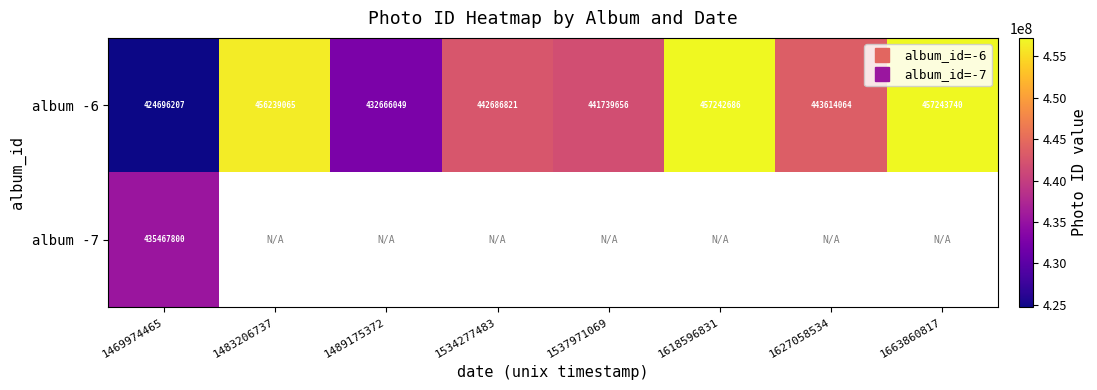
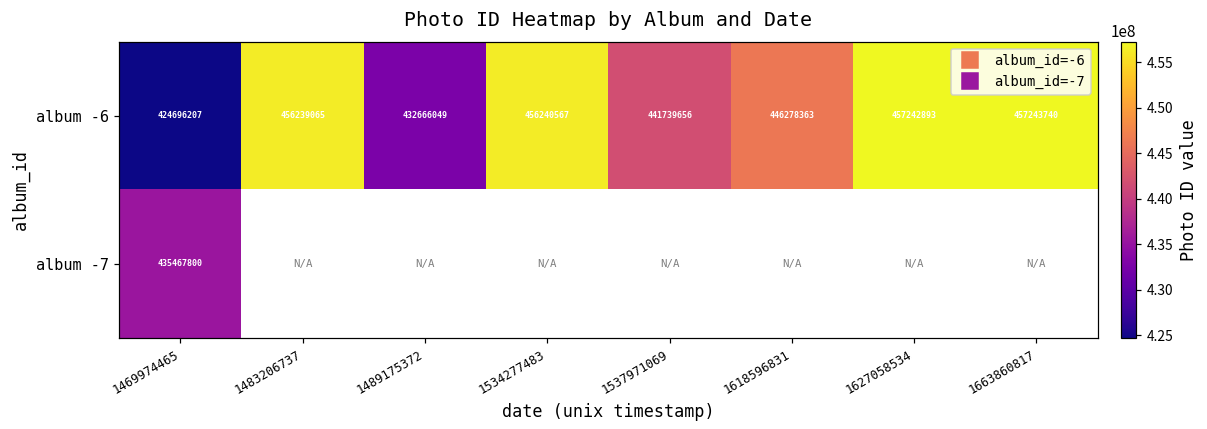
album -6, 1534277483: 442686821 -> 456240567
album -6, 1618596831: 457242686 -> 446278363
album -6, 1627058534: 443614064 -> 457242893
